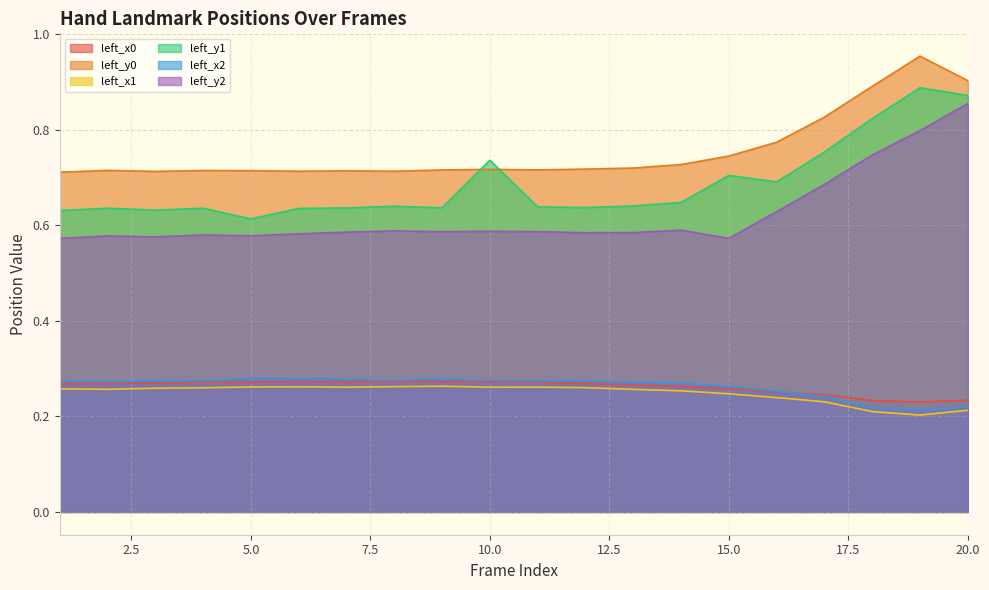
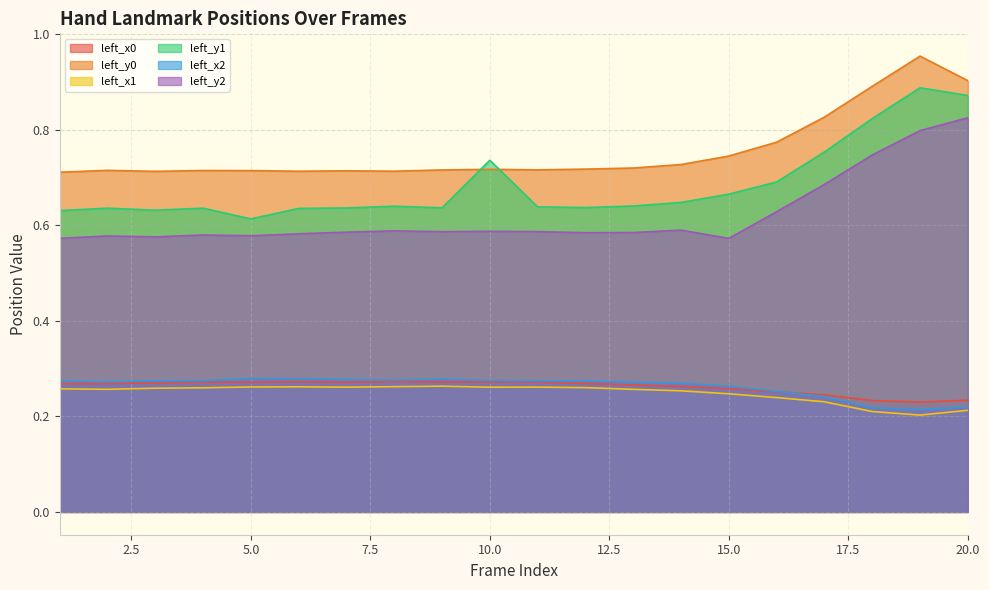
left_y1, 15.0: 0.70 -> 0.67
left_y2, 20.0: 0.86 -> 0.83
